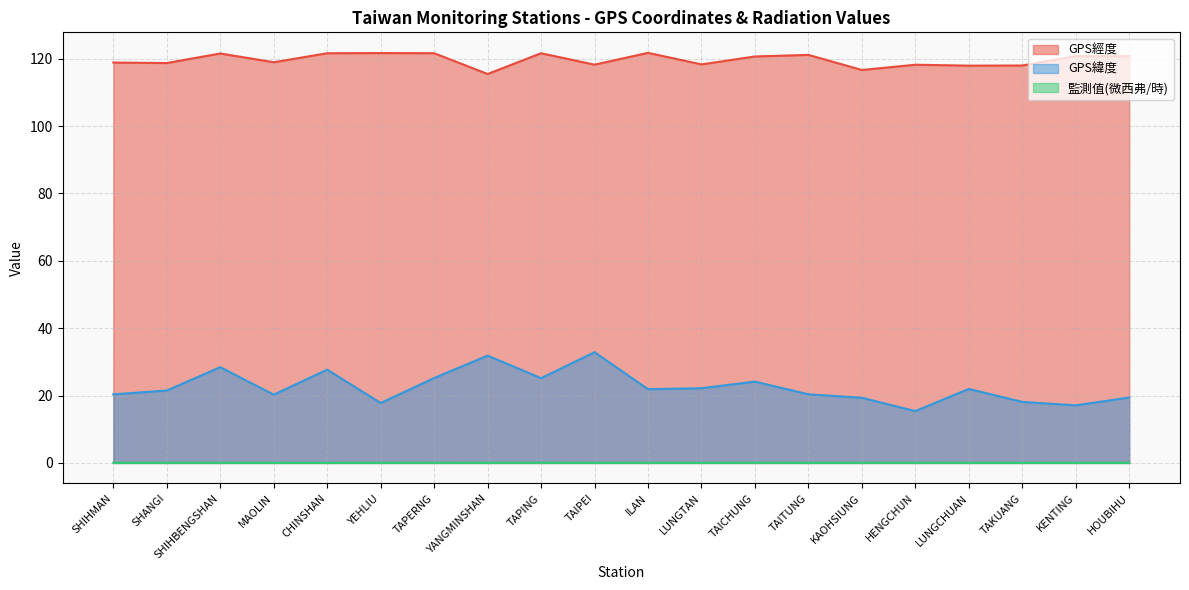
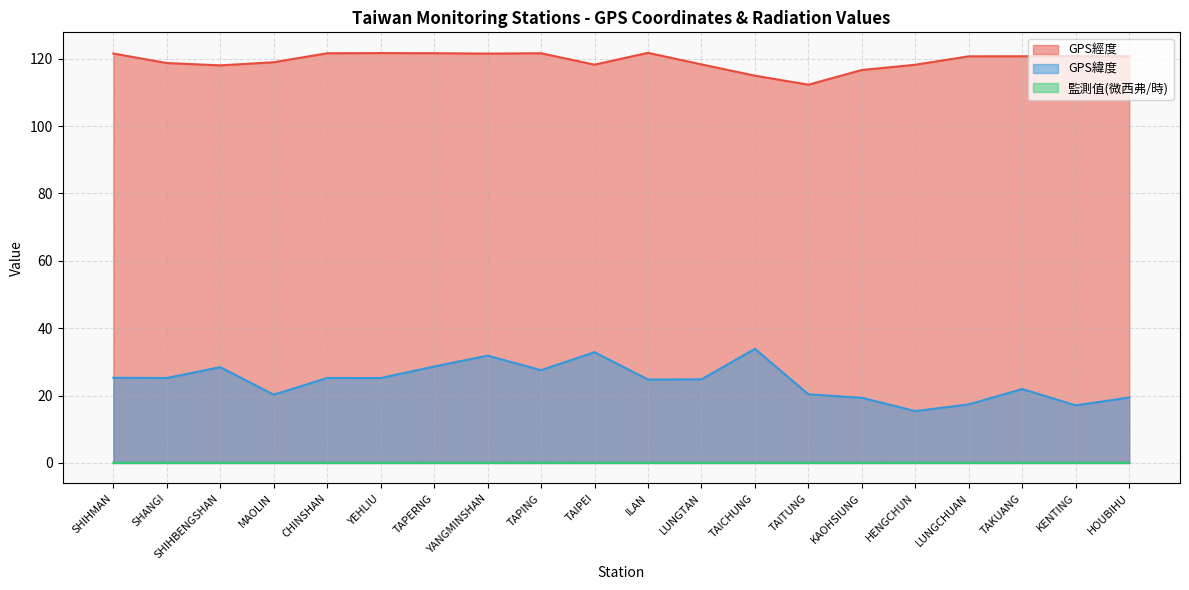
GPS經度, SHIHMAN: 119 -> 122
GPS緯度, SHIHMAN: 20 -> 25
GPS緯度, SHANGI: 22 -> 25
GPS經度, SHIHBENGSHAN: 122 -> 118
GPS緯度, CHINSHAN: 28 -> 25
GPS緯度, YEHLIU: 18 -> 25
GPS緯度, TAPERNG: 25 -> 29
GPS經度, YANGMINSHAN: 115 -> 122
GPS緯度, TAPING: 25 -> 28
GPS緯度, ILAN: 22 -> 25
GPS緯度, LUNGTAN: 22 -> 25
GPS經度, TAICHUNG: 121 -> 115
GPS緯度, TAICHUNG: 24 -> 34
GPS經度, TAITUNG: 121 -> 112
GPS經度, LUNGCHUAN: 118 -> 121
GPS緯度, LUNGCHUAN: 22 -> 17
GPS經度, TAKUANG: 118 -> 121
GPS緯度, TAKUANG: 18 -> 22
